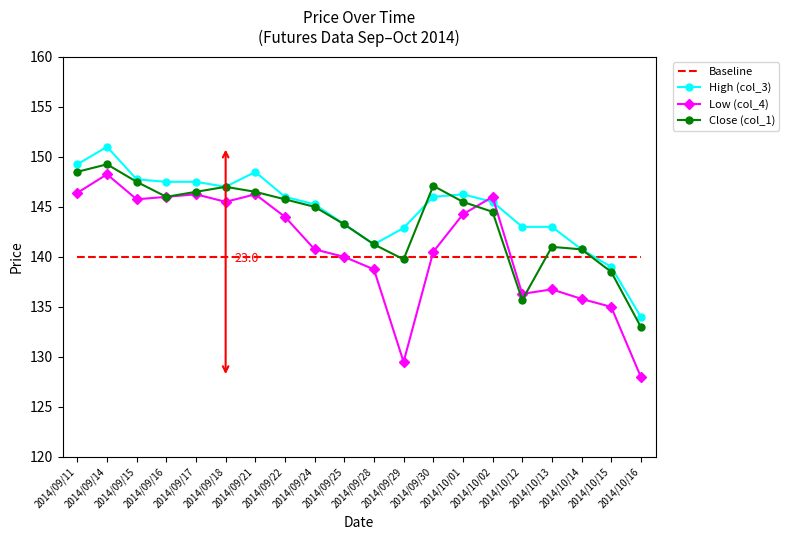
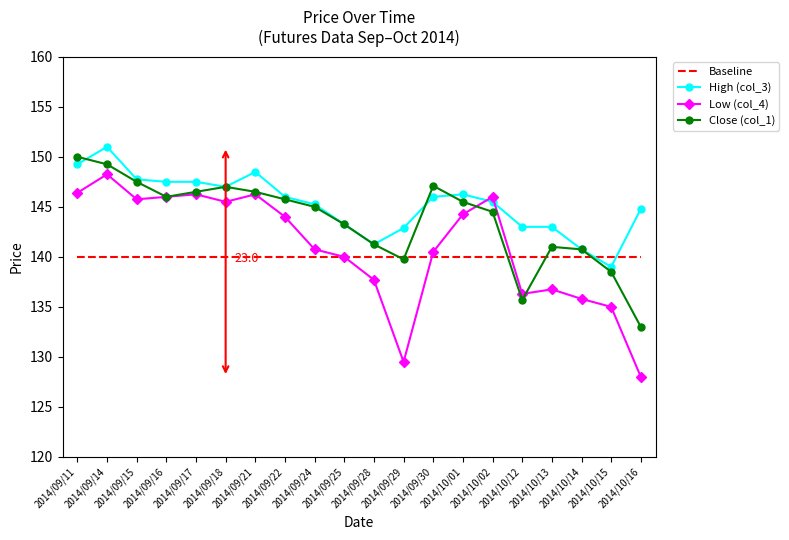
Close (col_1), 2014/09/11: 148.5 -> 150.0
Low (col_4), 2014/09/28: 138.8 -> 137.7
High (col_3), 2014/10/16: 134.0 -> 144.8
